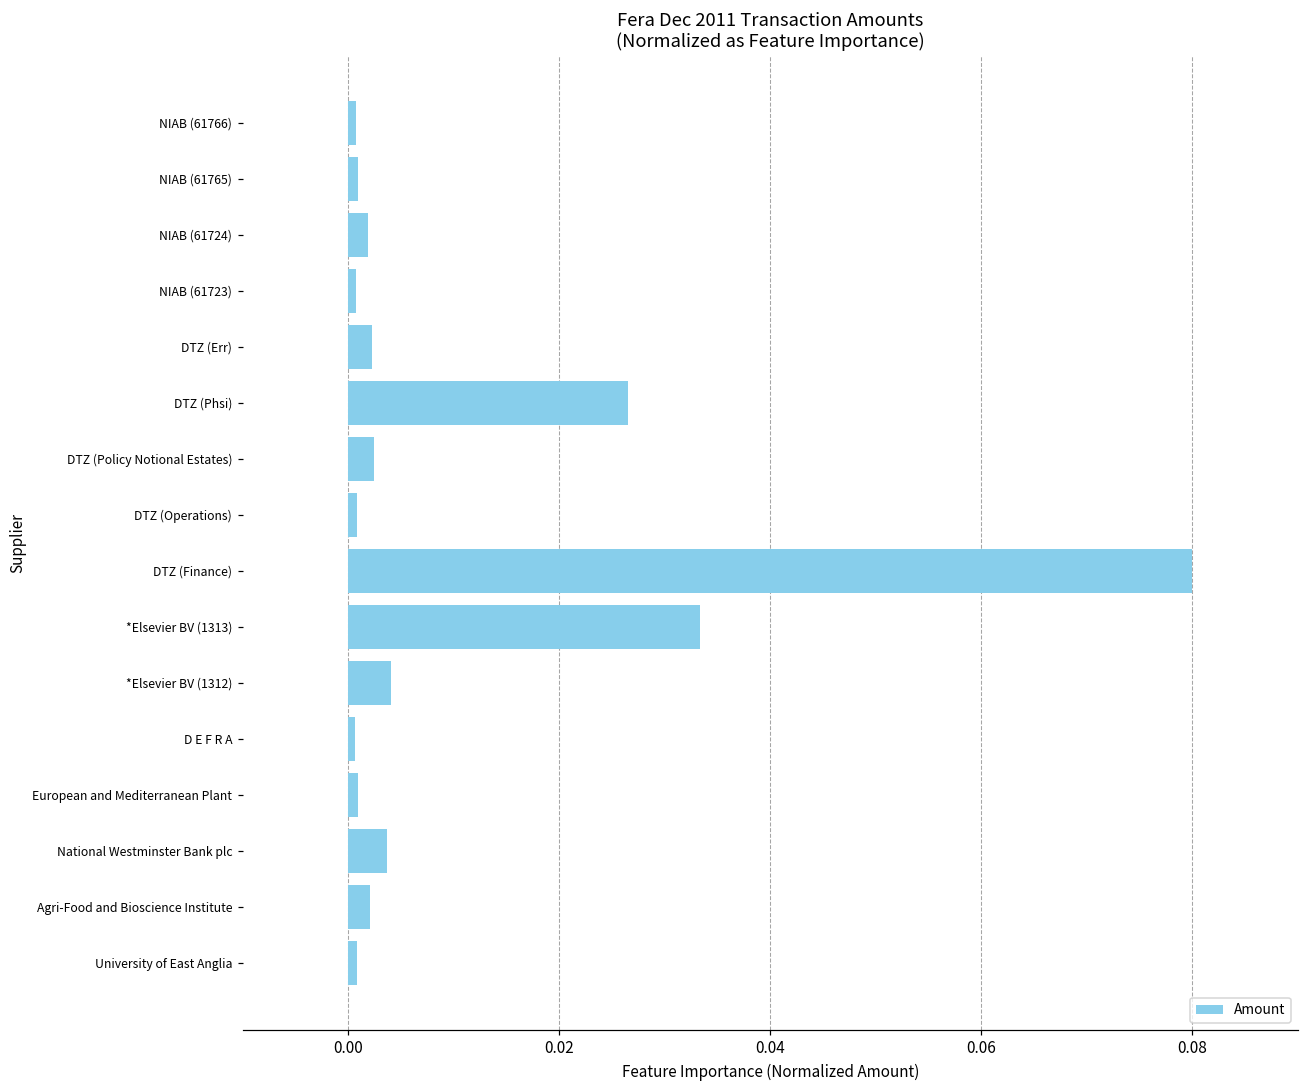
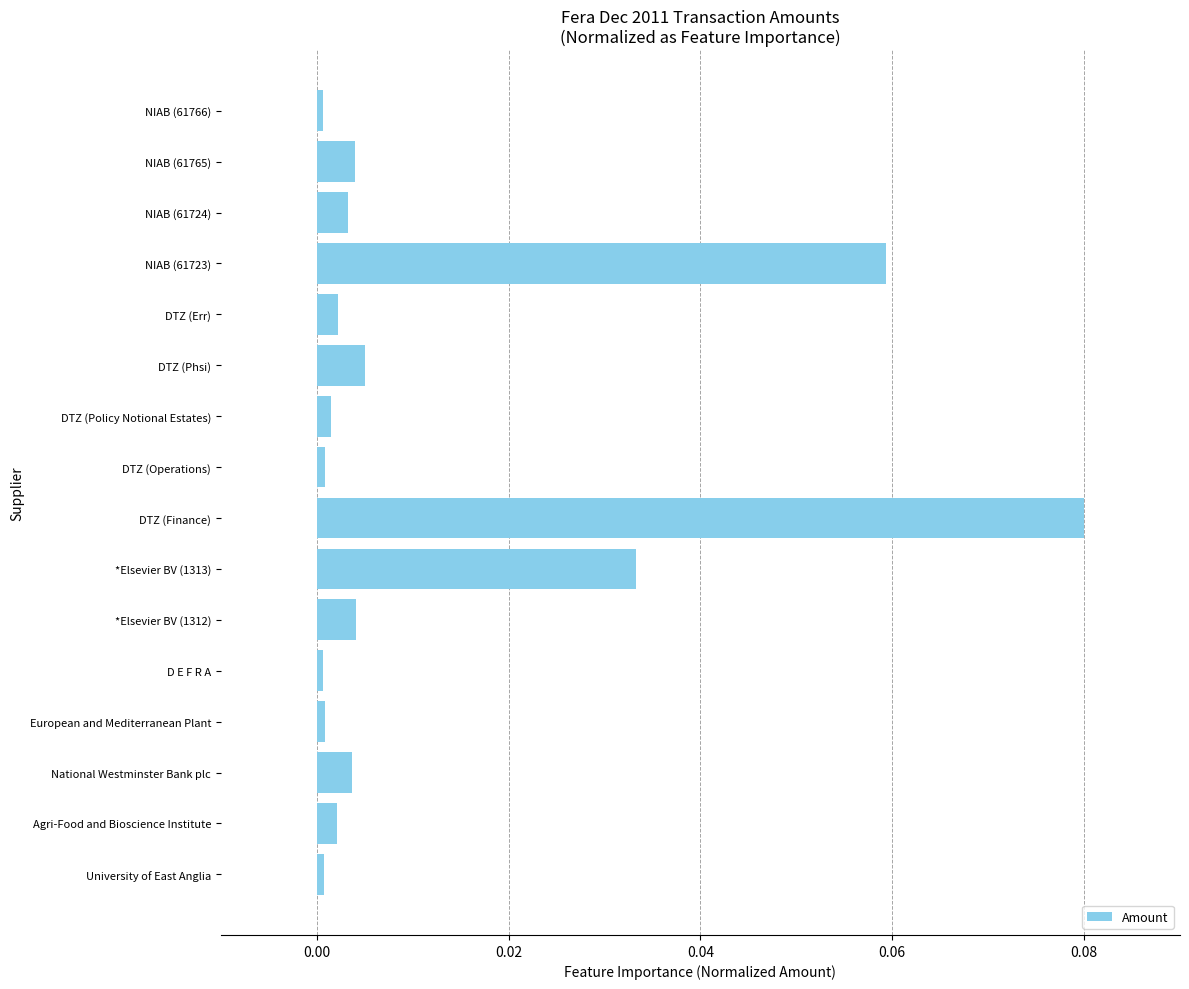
NIAB (61765): 0.001 -> 0.004
NIAB (61724): 0.002 -> 0.003
NIAB (61723): 0.001 -> 0.059
DTZ (Phsi): 0.026 -> 0.005
DTZ (Policy Notional Estates): 0.0024 -> 0.0015
